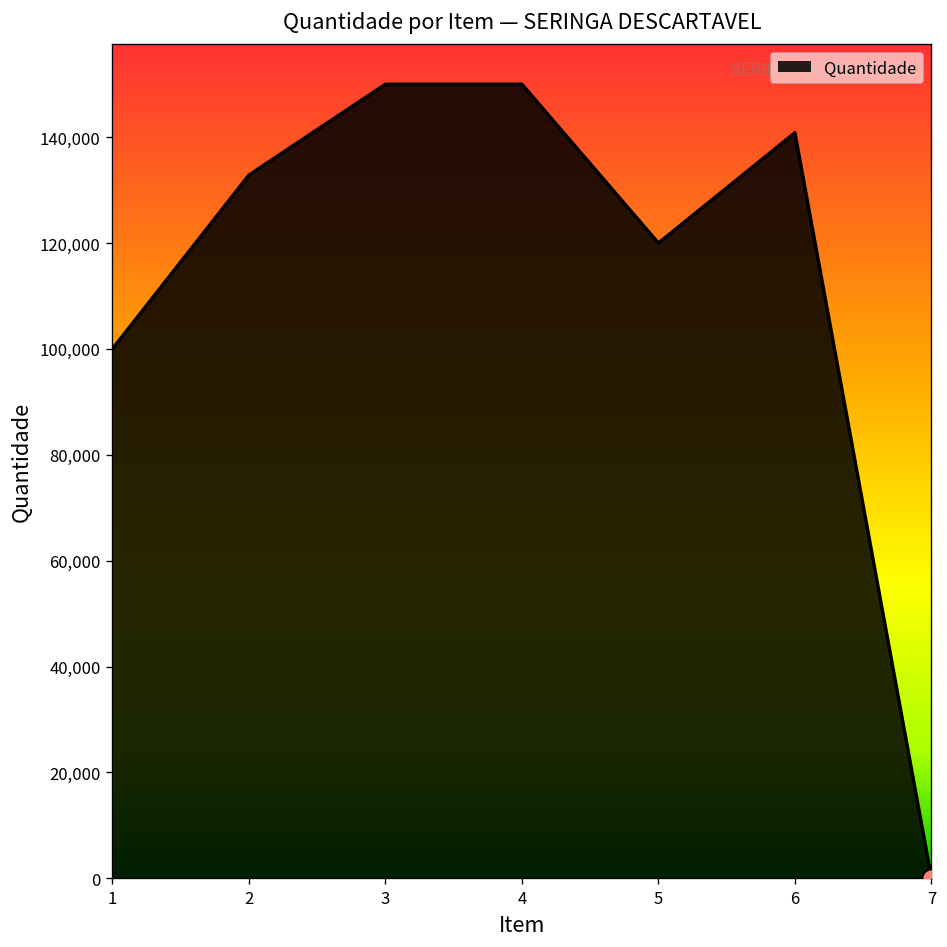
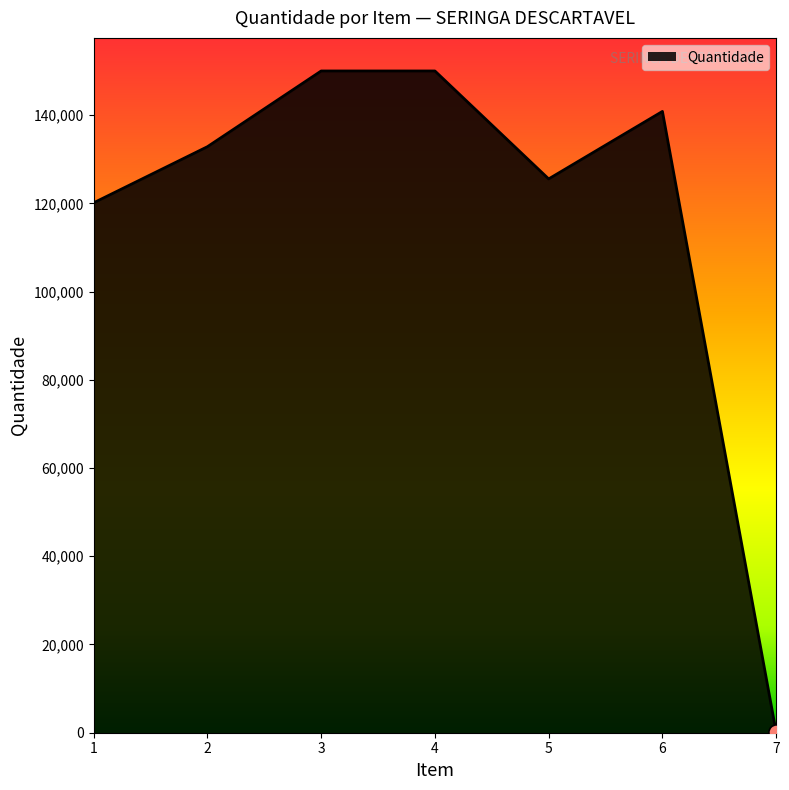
Quantidade, 1: 100,000 -> 120,000
Quantidade, 5: 120,000 -> 126,000
